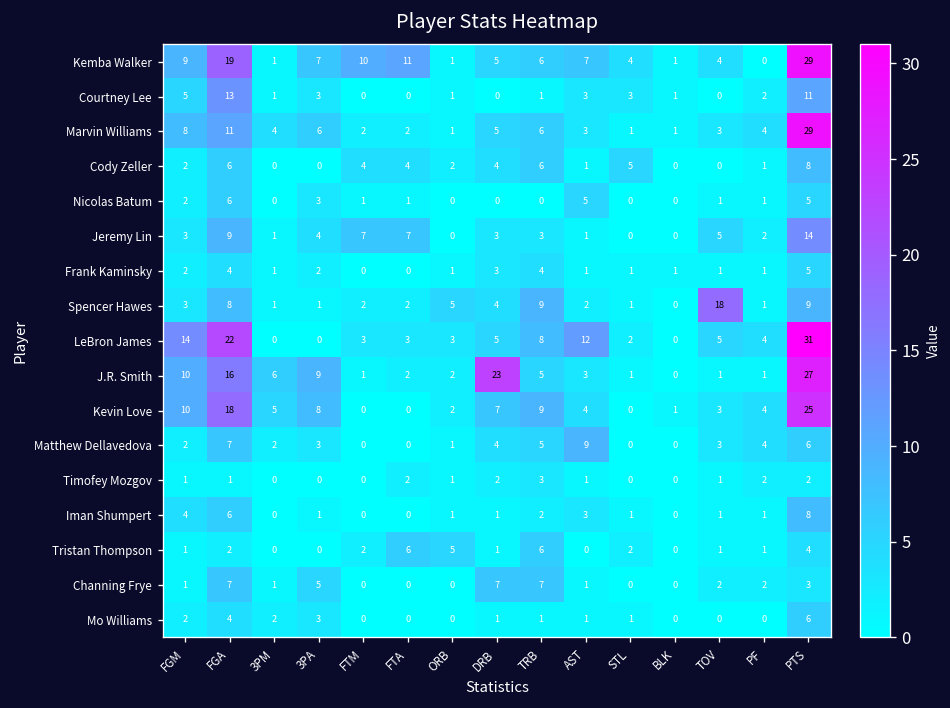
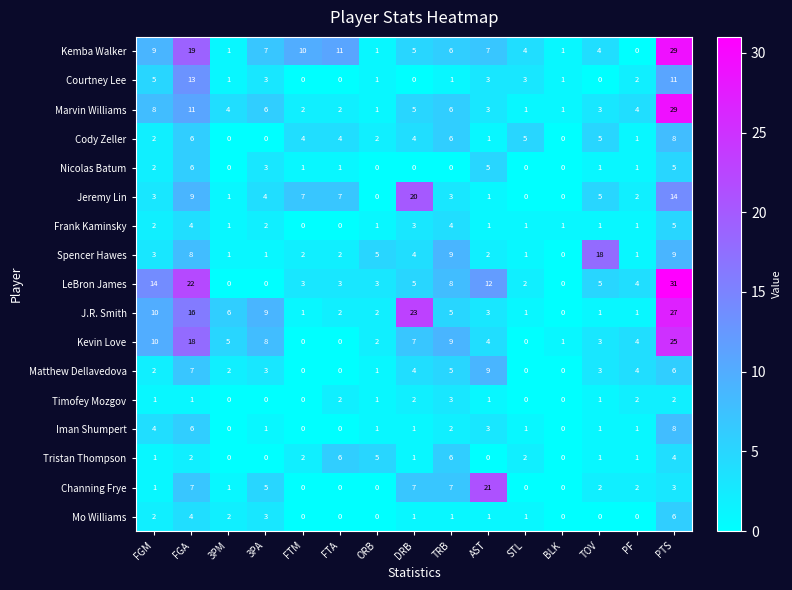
Cody Zeller, TOV: 0 -> 5
Jeremy Lin, DRB: 3 -> 20
Channing Frye, AST: 1 -> 21
